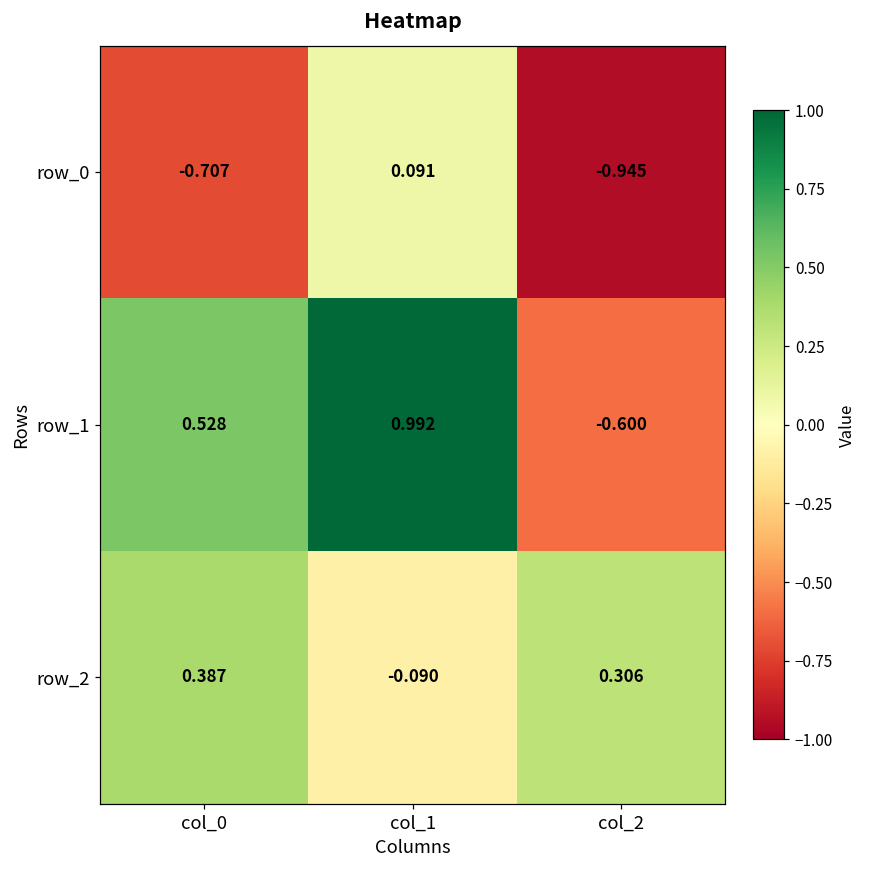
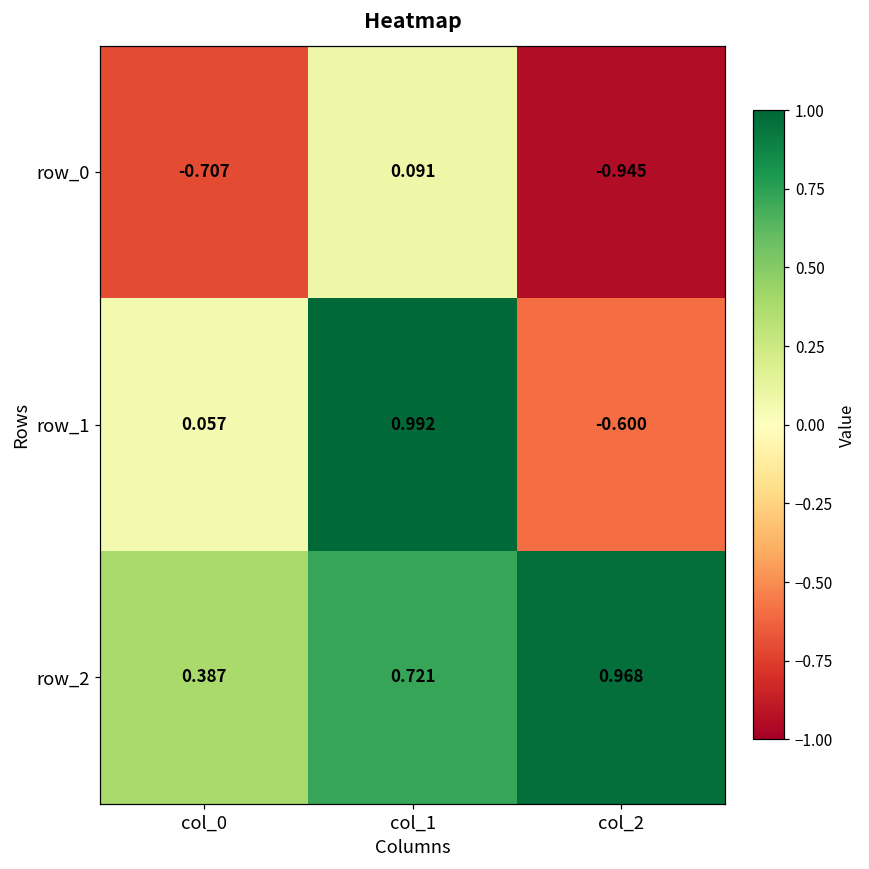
row_1, col_0: 0.528 -> 0.057
row_2, col_1: -0.090 -> 0.721
row_2, col_2: 0.306 -> 0.968
